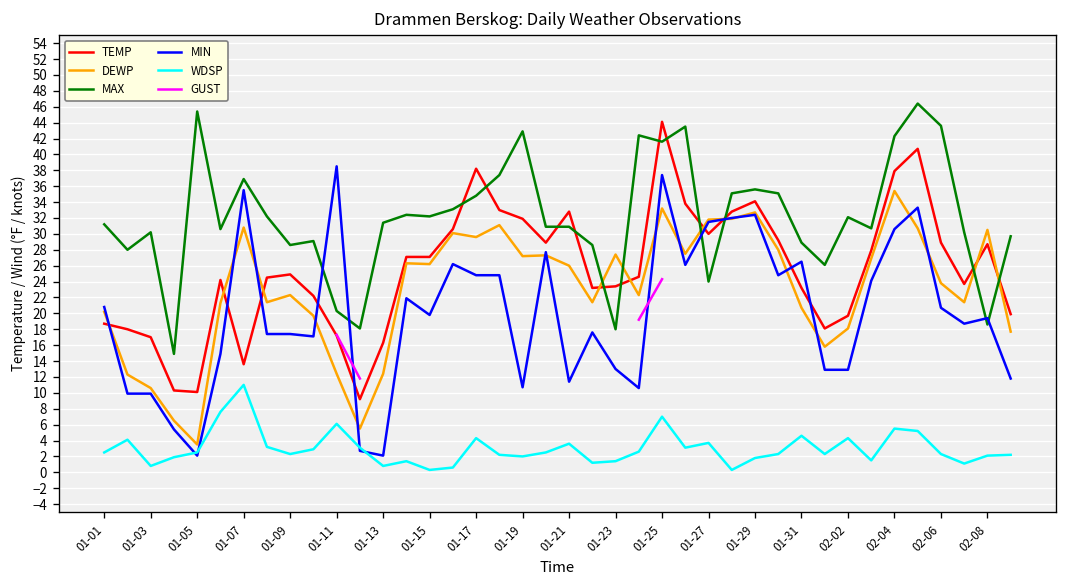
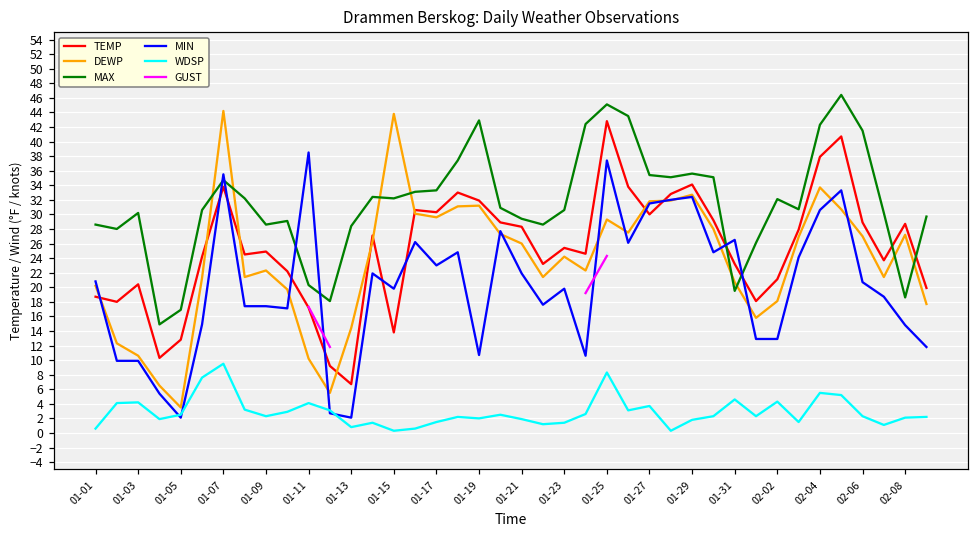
MAX, 01-01: 31 -> 29
WDSP, 01-01: 3 -> 1
TEMP, 01-03: 17 -> 20
WDSP, 01-03: 1 -> 4
TEMP, 01-05: 10 -> 13
MAX, 01-05: 45 -> 17
TEMP, 01-07: 14 -> 34
DEWP, 01-07: 31 -> 44
MAX, 01-07: 37 -> 35
WDSP, 01-07: 11 -> 10
DEWP, 01-11: 12 -> 10
WDSP, 01-11: 6 -> 4
TEMP, 01-13: 16 -> 7
DEWP, 01-13: 12 -> 14
MAX, 01-13: 31 -> 28
TEMP, 01-15: 27 -> 14
DEWP, 01-15: 26 -> 44
TEMP, 01-17: 38 -> 30
MAX, 01-17: 35 -> 33
MIN, 01-17: 25 -> 23
WDSP, 01-17: 4 -> 2
DEWP, 01-19: 27 -> 31
TEMP, 01-21: 33 -> 28
MAX, 01-21: 31 -> 29
MIN, 01-21: 11 -> 22
WDSP, 01-21: 4 -> 2
TEMP, 01-23: 23 -> 25
DEWP, 01-23: 27 -> 24
MAX, 01-23: 18 -> 31
MIN, 01-23: 13 -> 20
TEMP, 01-25: 44 -> 43
DEWP, 01-25: 33 -> 29
MAX, 01-25: 42 -> 45
WDSP, 01-25: 7 -> 8
MAX, 01-27: 24 -> 35
MAX, 01-31: 29 -> 20
TEMP, 02-02: 20 -> 21
DEWP, 02-04: 35 -> 34
DEWP, 02-06: 24 -> 27
MAX, 02-06: 44 -> 42
DEWP, 02-08: 31 -> 27
MIN, 02-08: 19 -> 15
